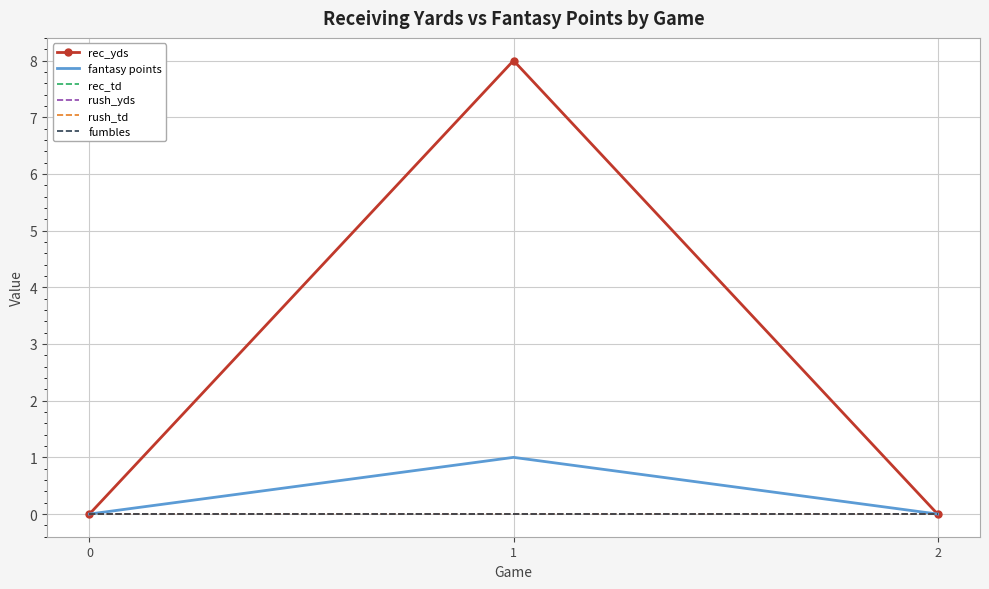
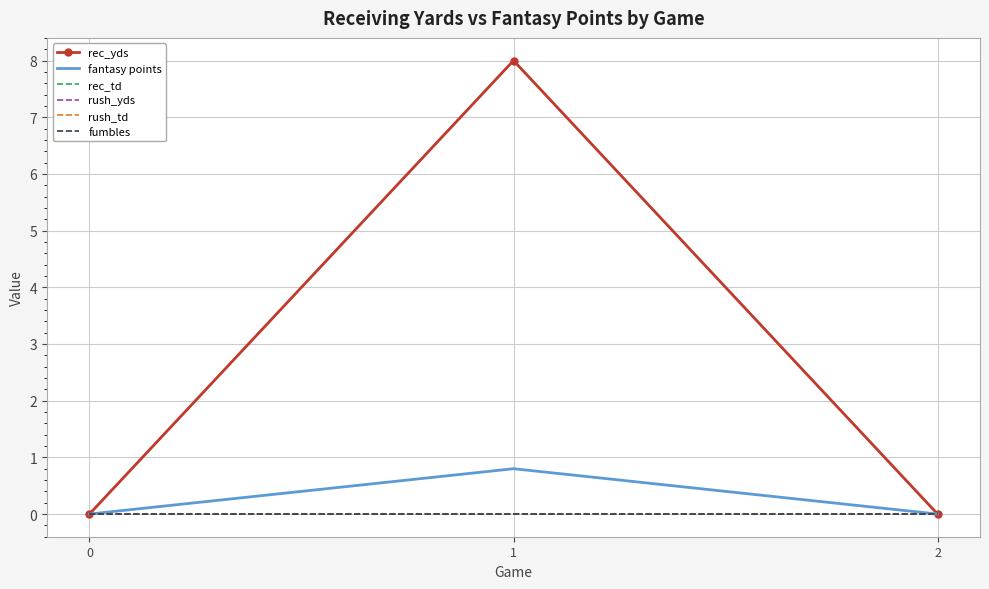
fantasy points, 1: 1.0 -> 0.8
